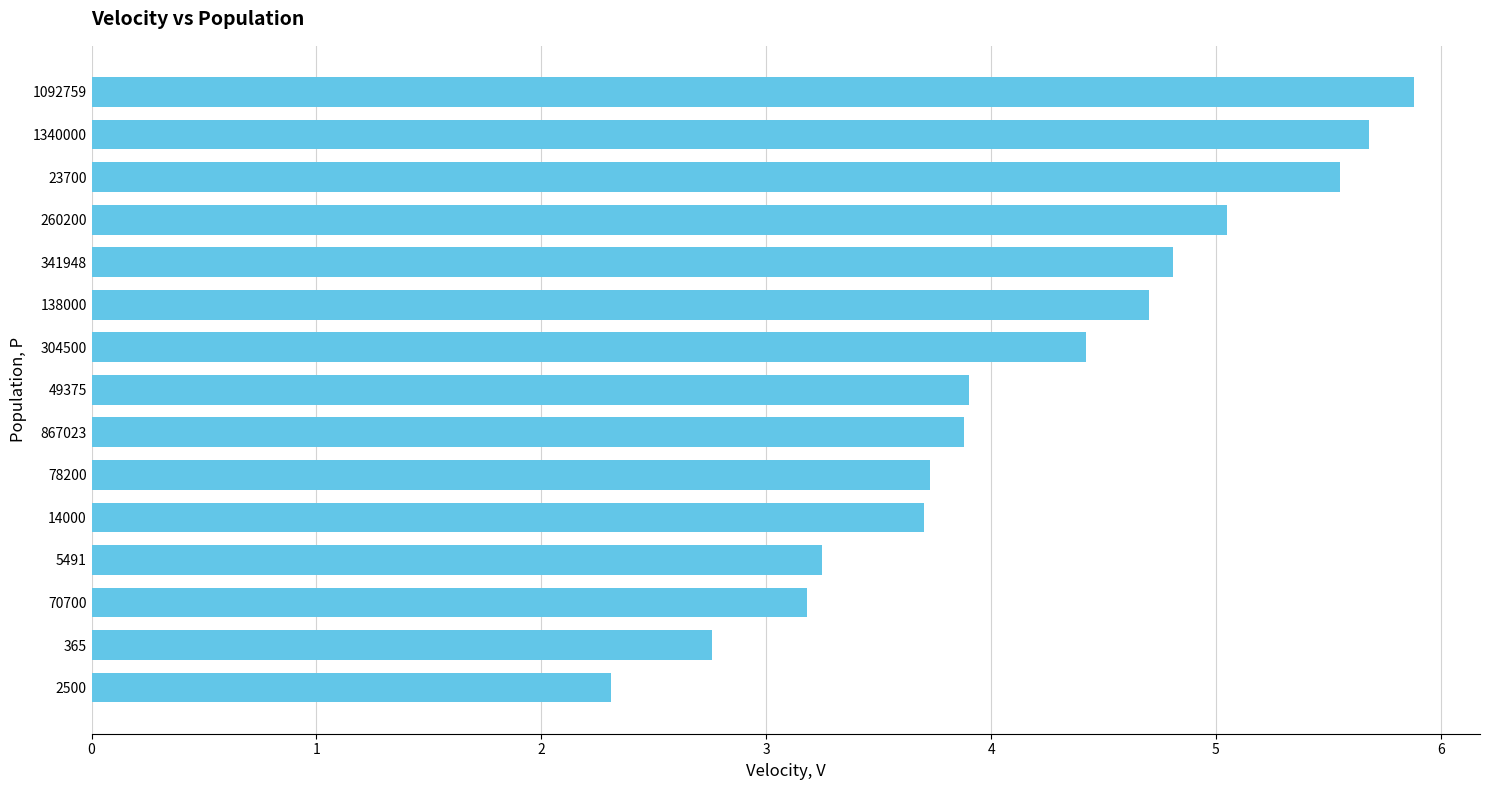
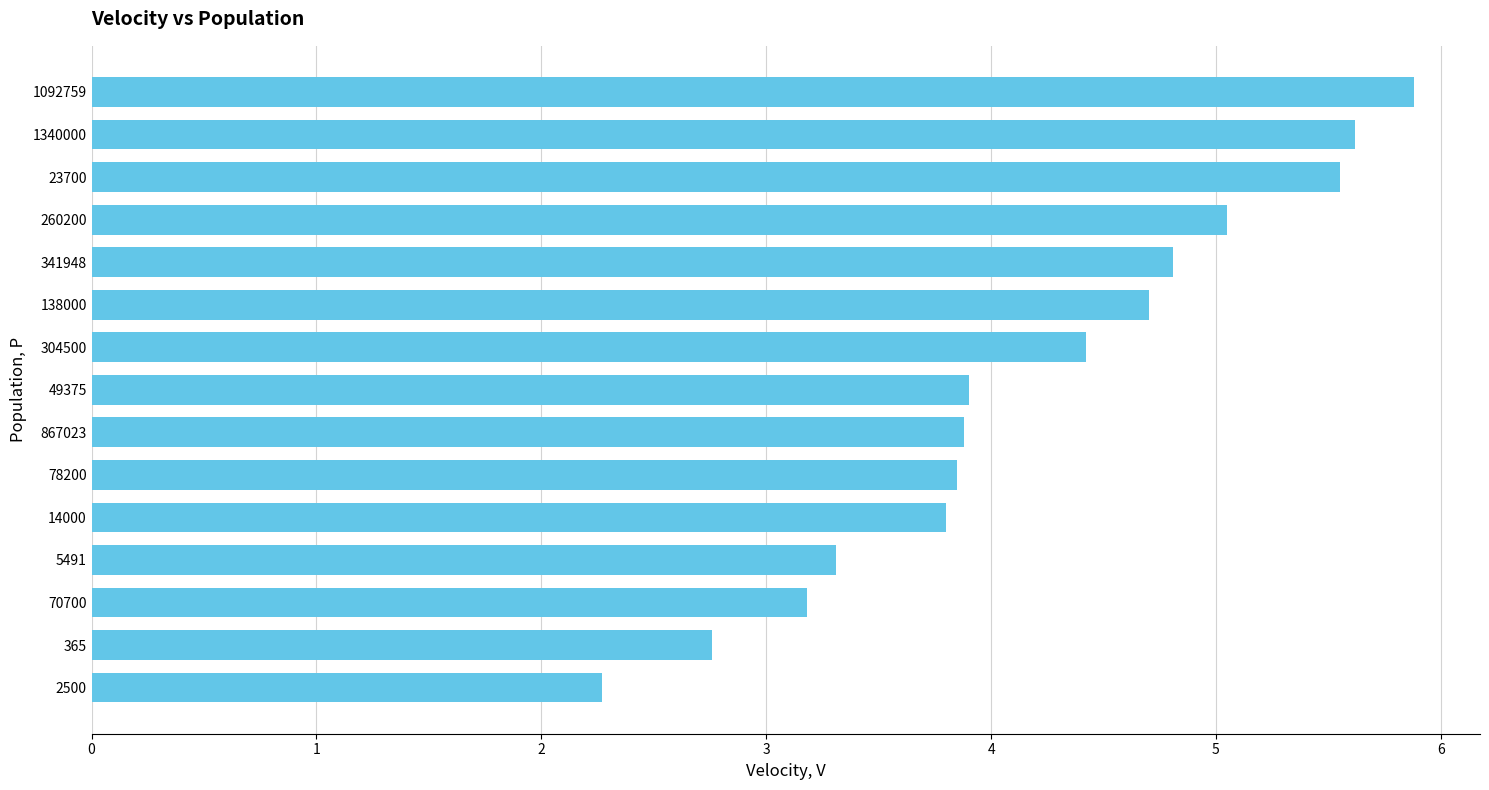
1340000: 5.68 -> 5.62
78200: 3.73 -> 3.85
14000: 3.7 -> 3.8
5491: 3.25 -> 3.31
2500: 2.31 -> 2.27
